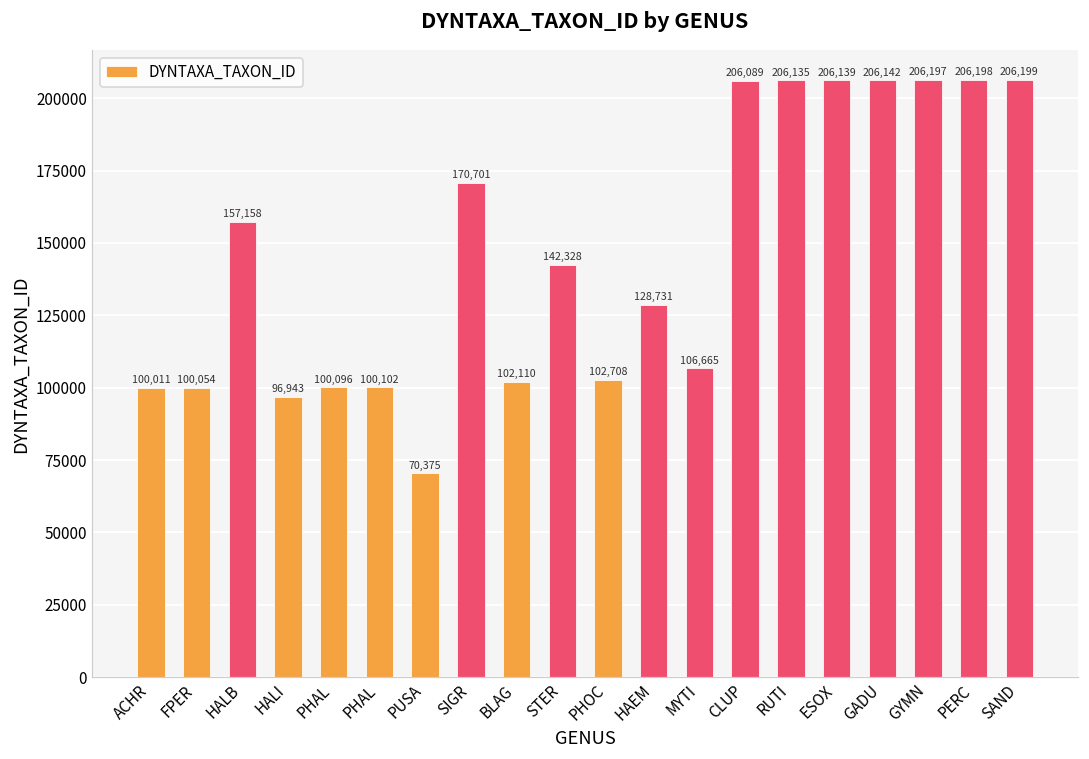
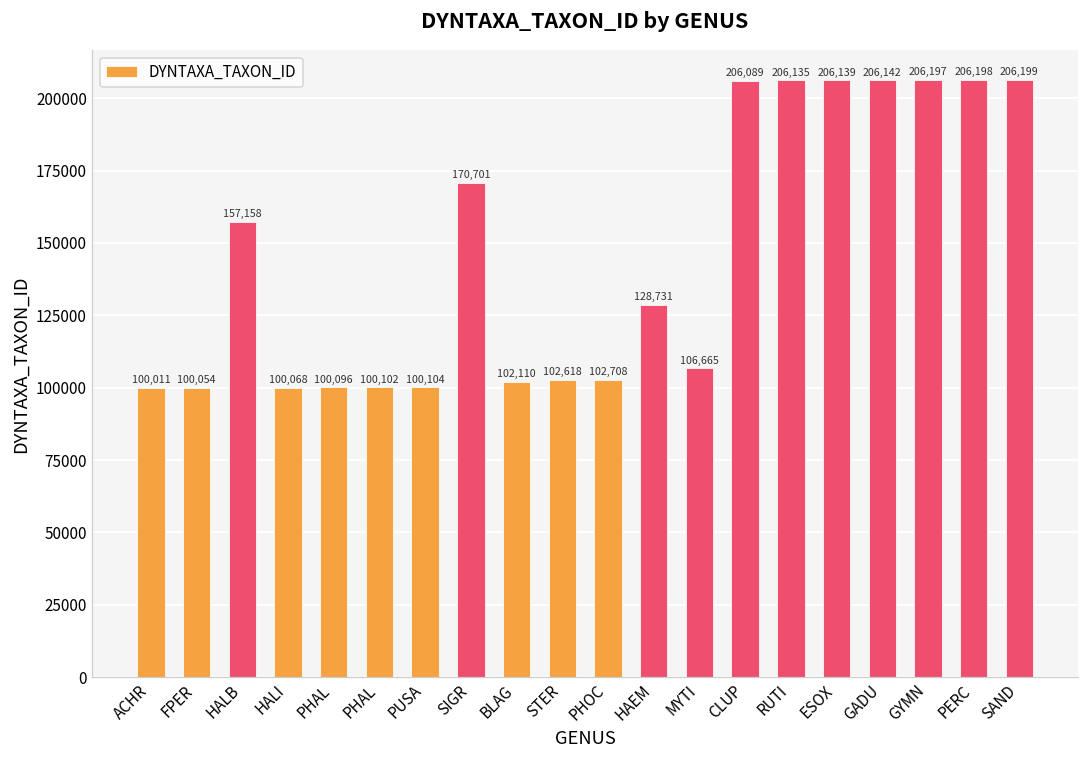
HALI: 96,943 -> 100,068
PUSA: 70,375 -> 100,104
STER: 142,328 -> 102,618
